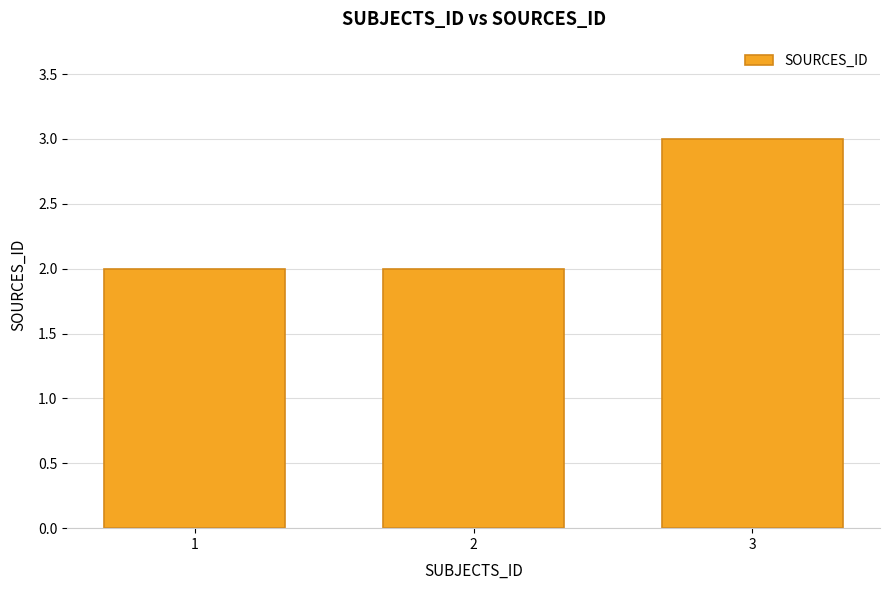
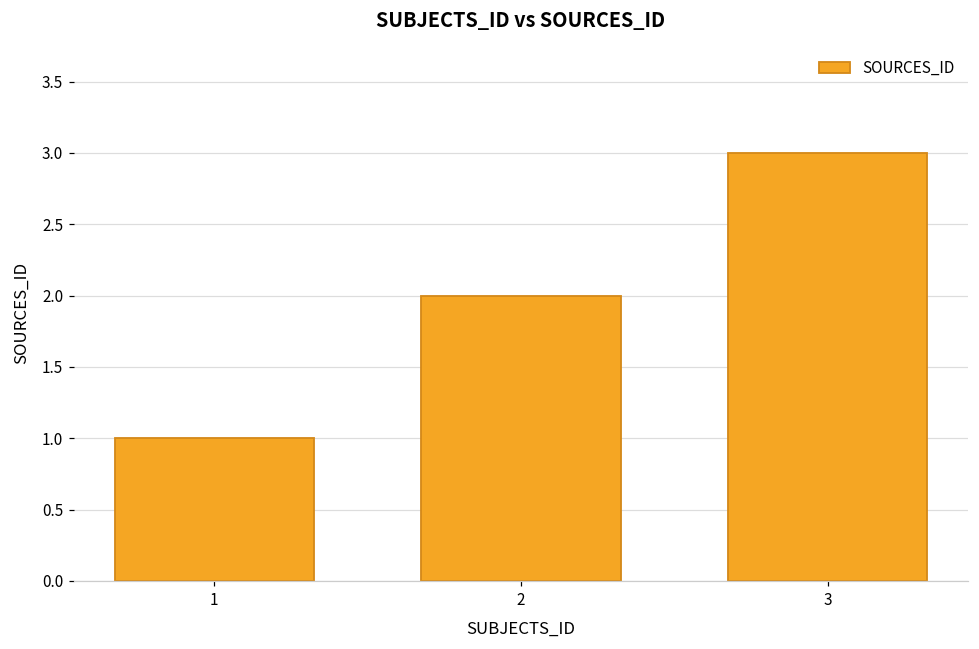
1: 2 -> 1
